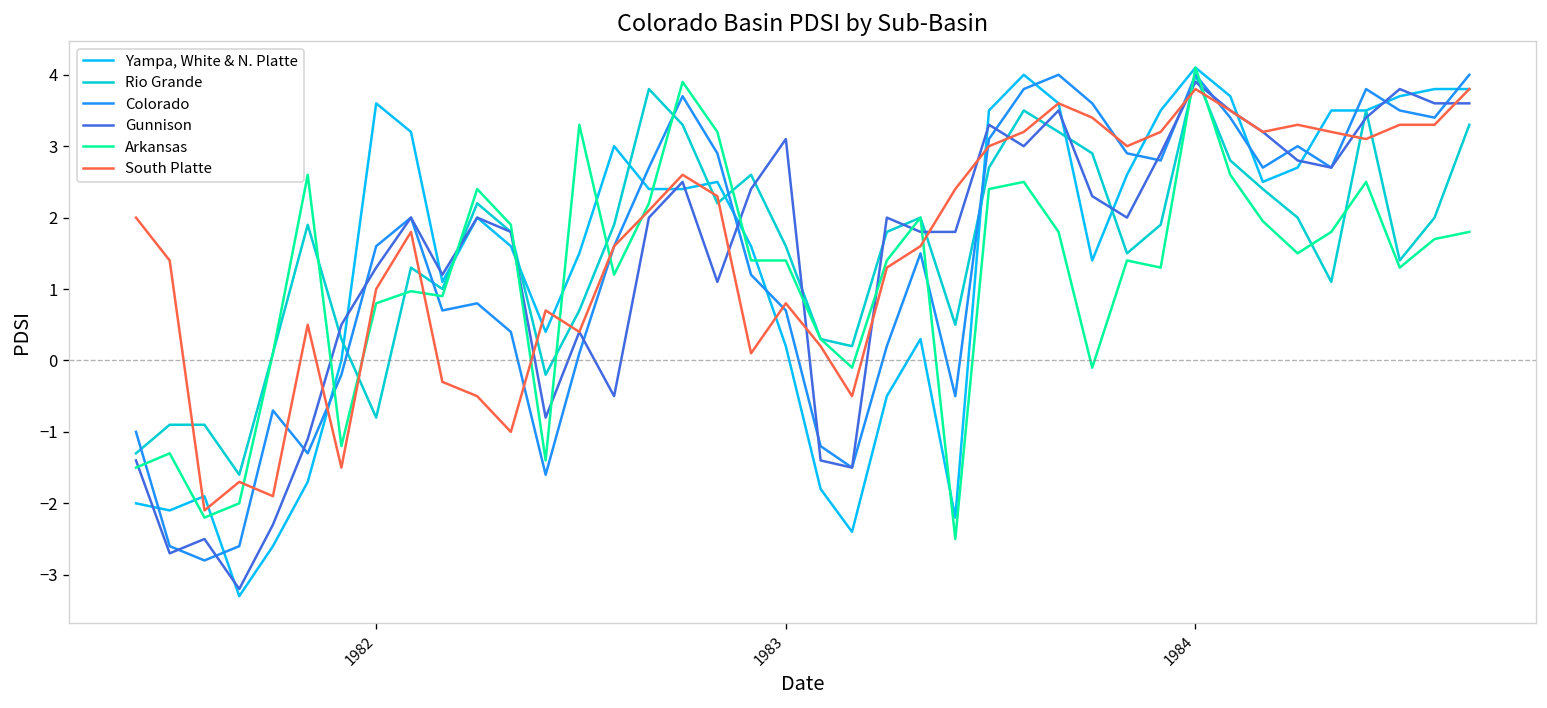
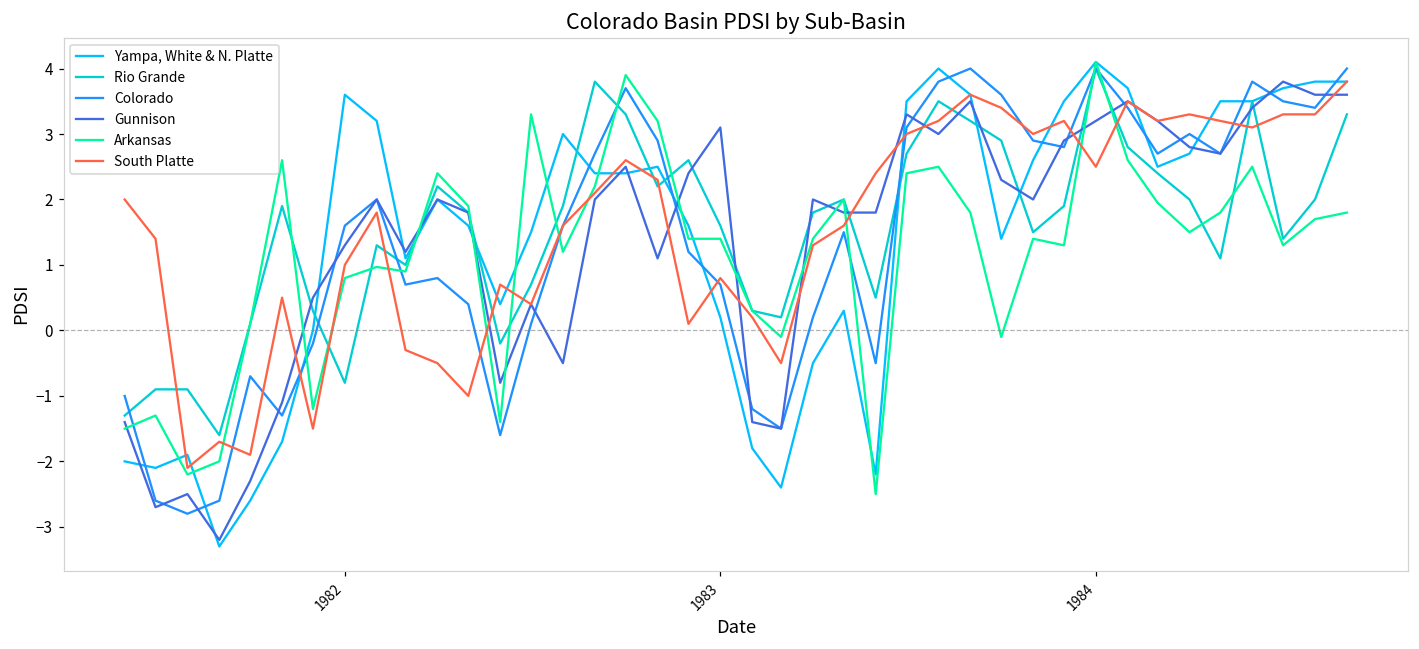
Gunnison, 1984: 3.9 -> 3.2
South Platte, 1984: 3.8 -> 2.5
